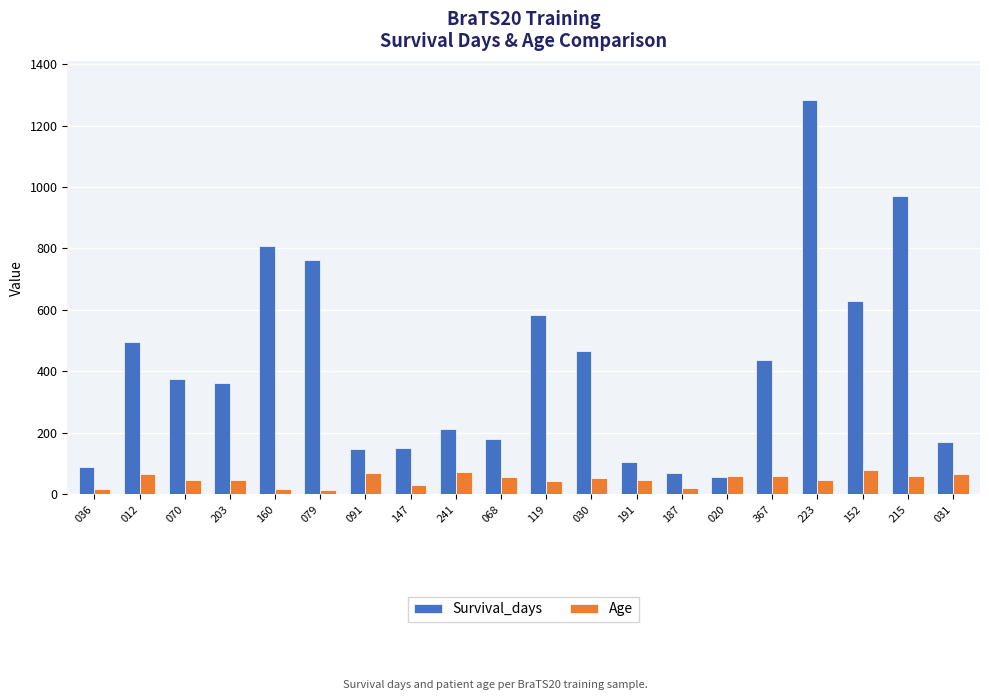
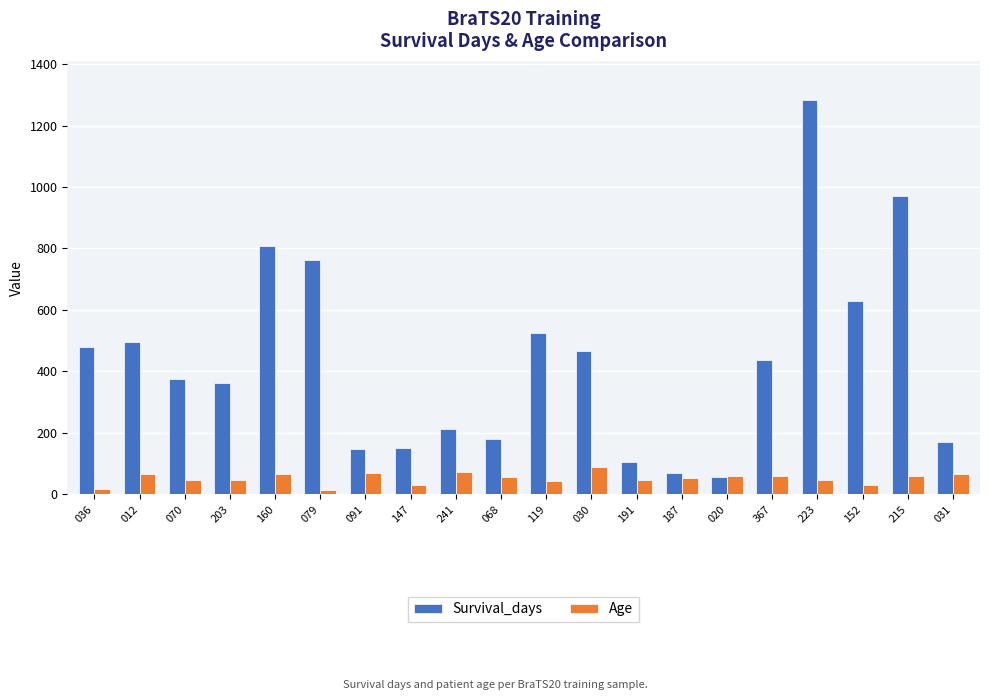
Survival_days, 036: 90 -> 480
Age, 160: 20 -> 70
Survival_days, 119: 590 -> 520
Age, 030: 50 -> 90
Age, 187: 20 -> 50
Age, 152: 80 -> 30
